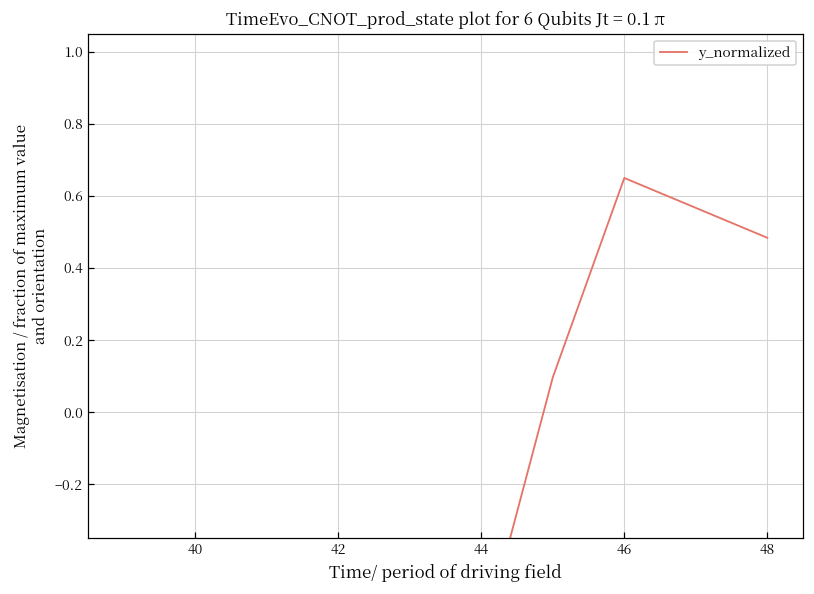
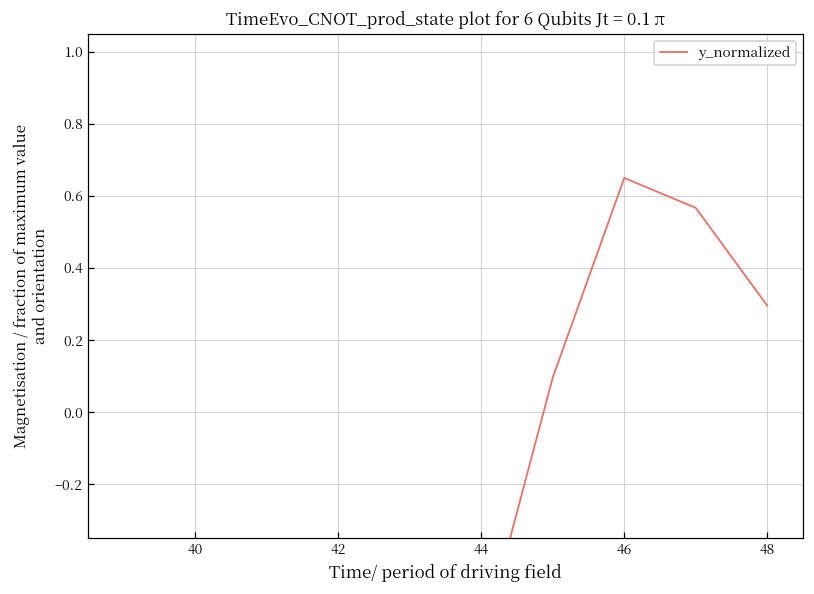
48: 0.48 -> 0.30
